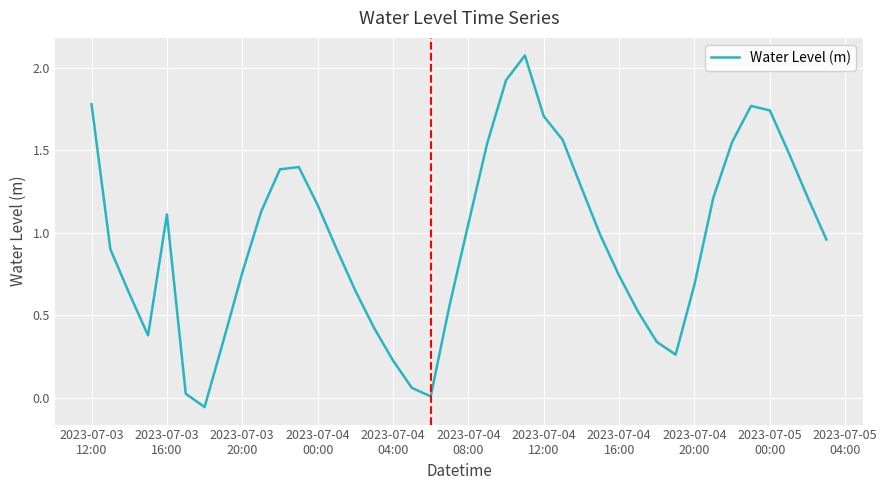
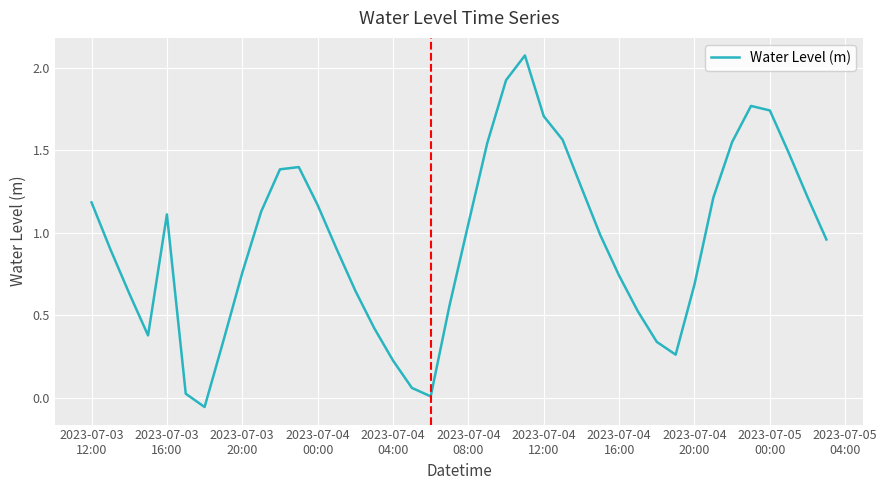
2023-07-03 12:00: 1.78 -> 1.18
